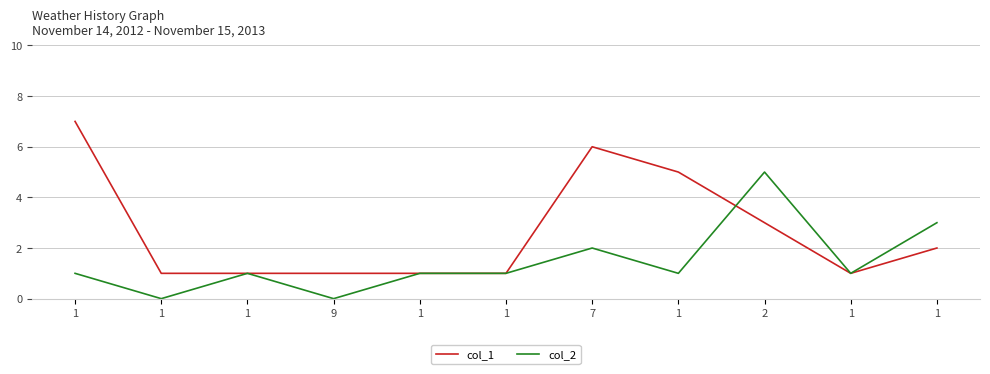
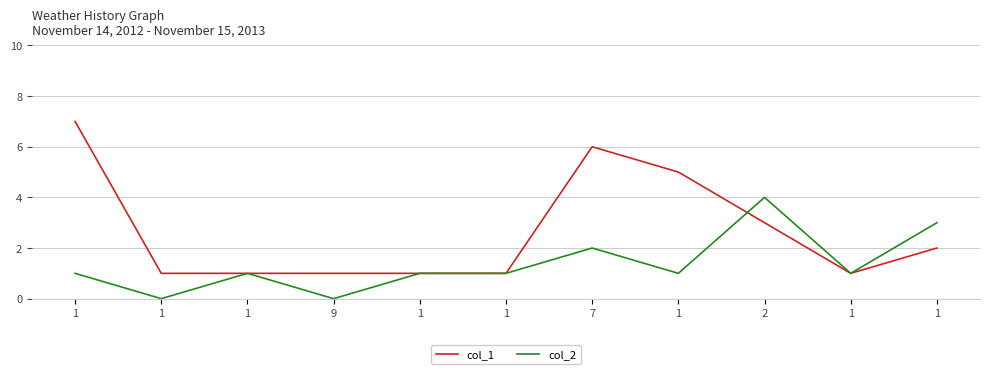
col_2, 2: 5 -> 4
